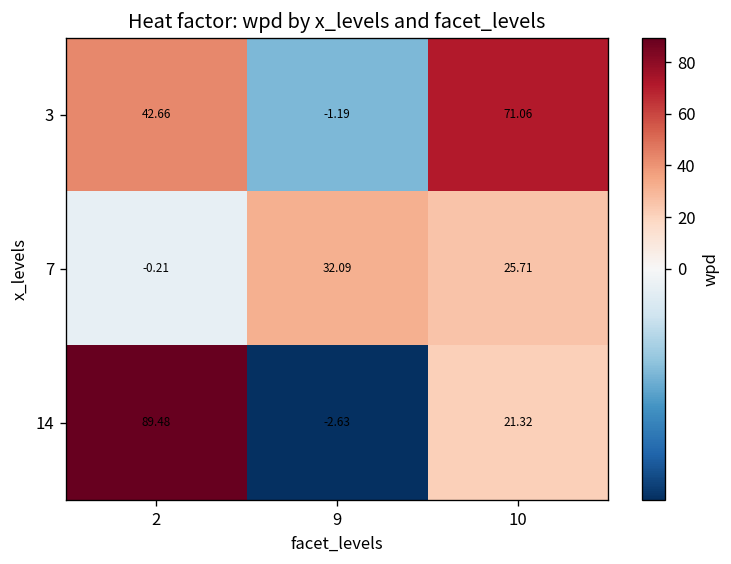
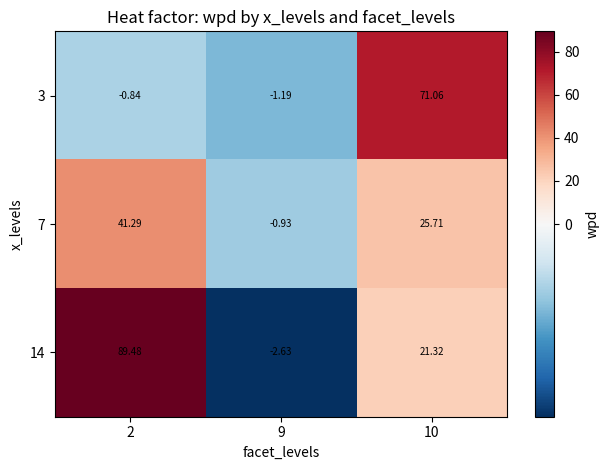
3, 2: 42.66 -> -0.84
7, 2: -0.21 -> 41.29
7, 9: 32.09 -> -0.93
